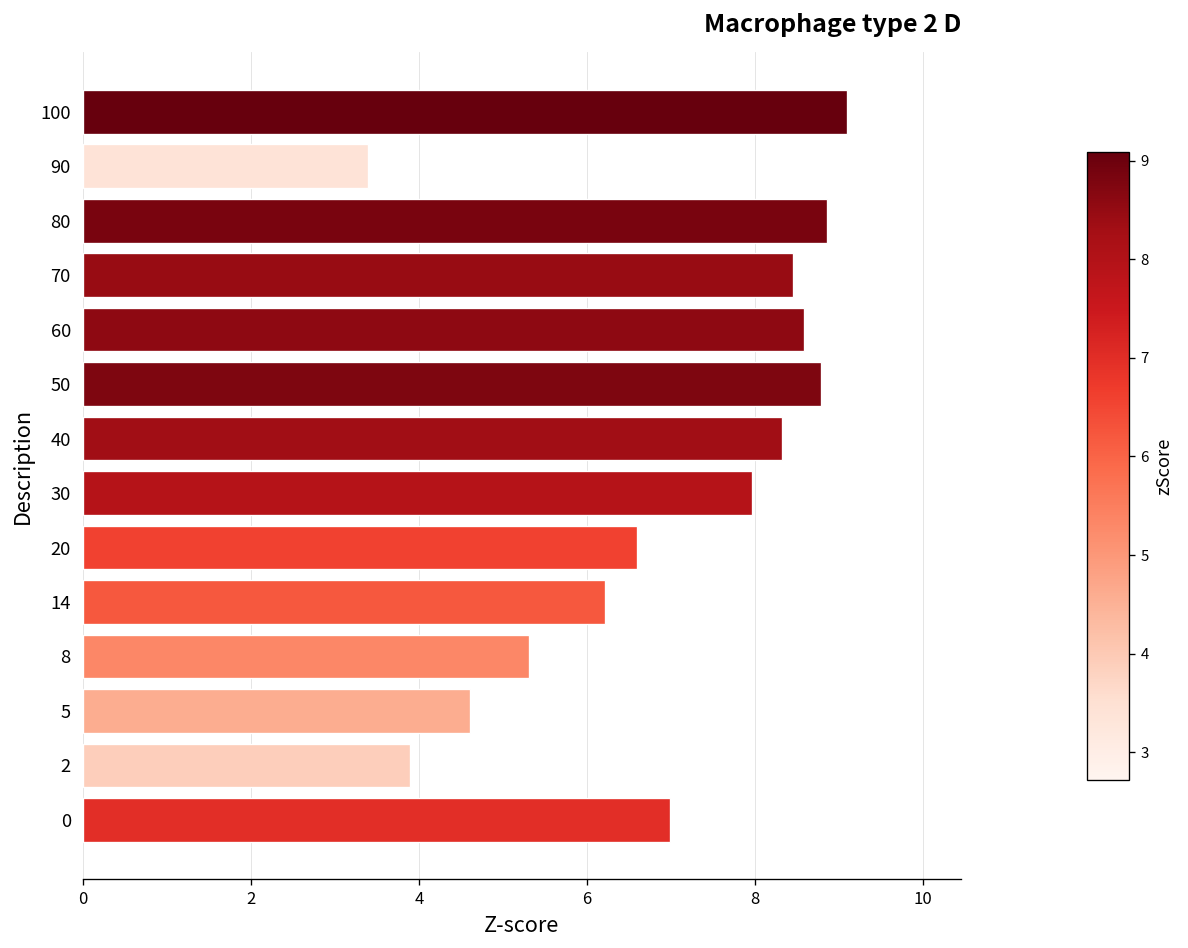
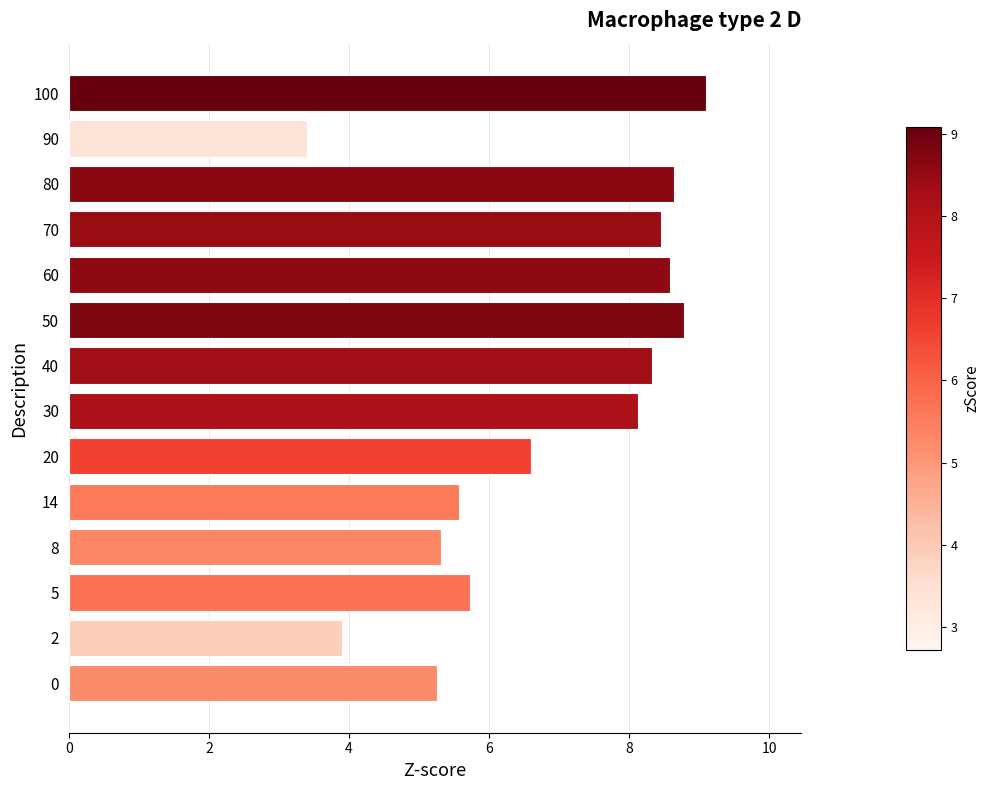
80: 8.9 -> 8.6
30: 8.0 -> 8.1
14: 6.2 -> 5.6
5: 4.6 -> 5.7
0: 7.0 -> 5.3
